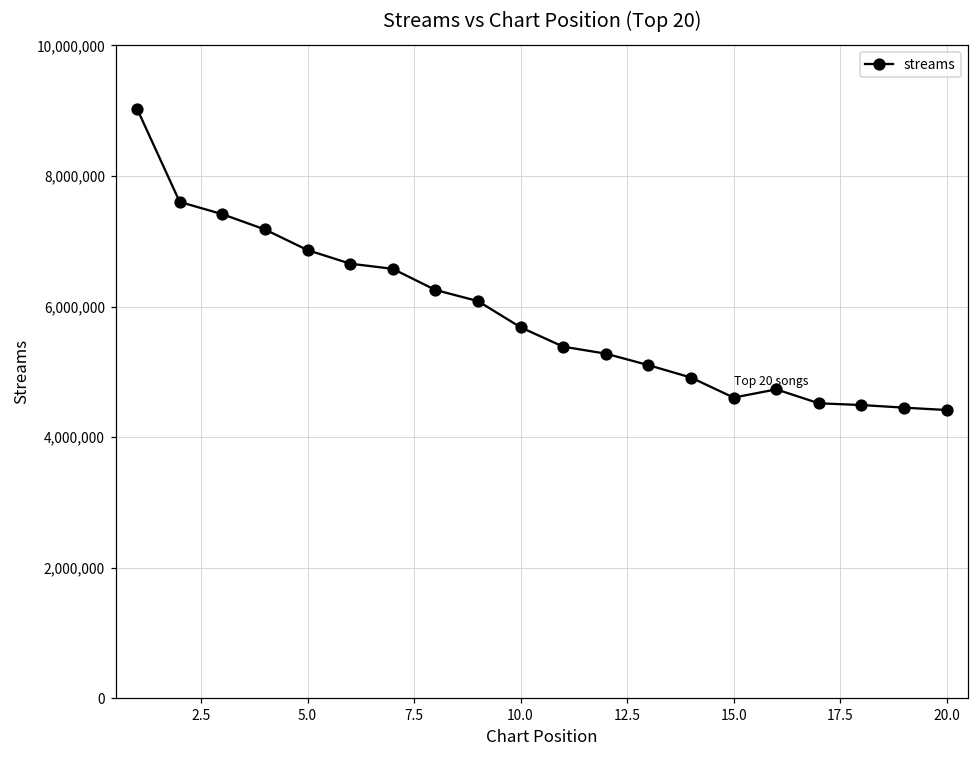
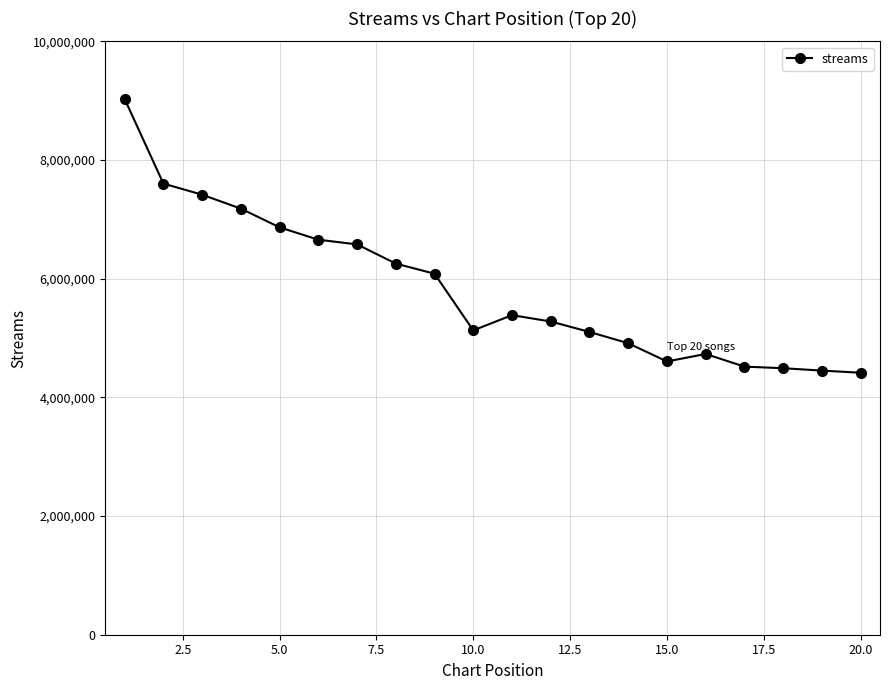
10.0: 5,700,000 -> 5,100,000
